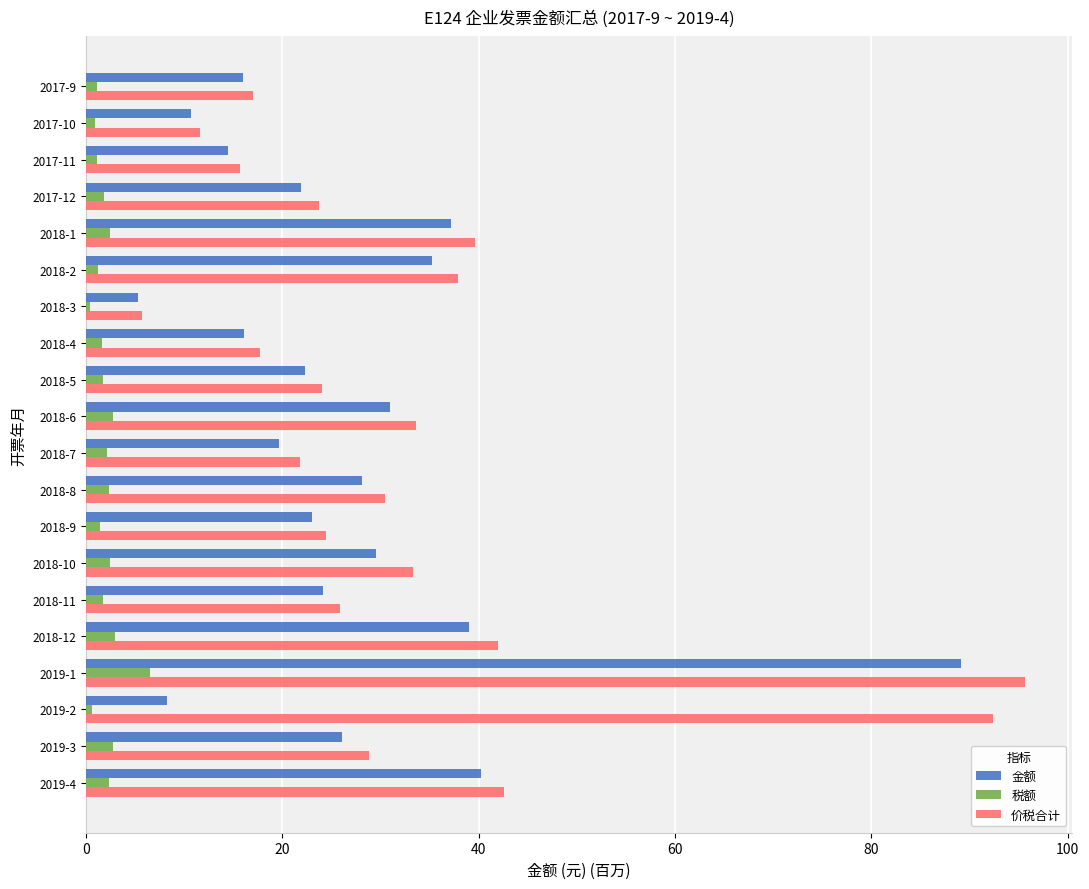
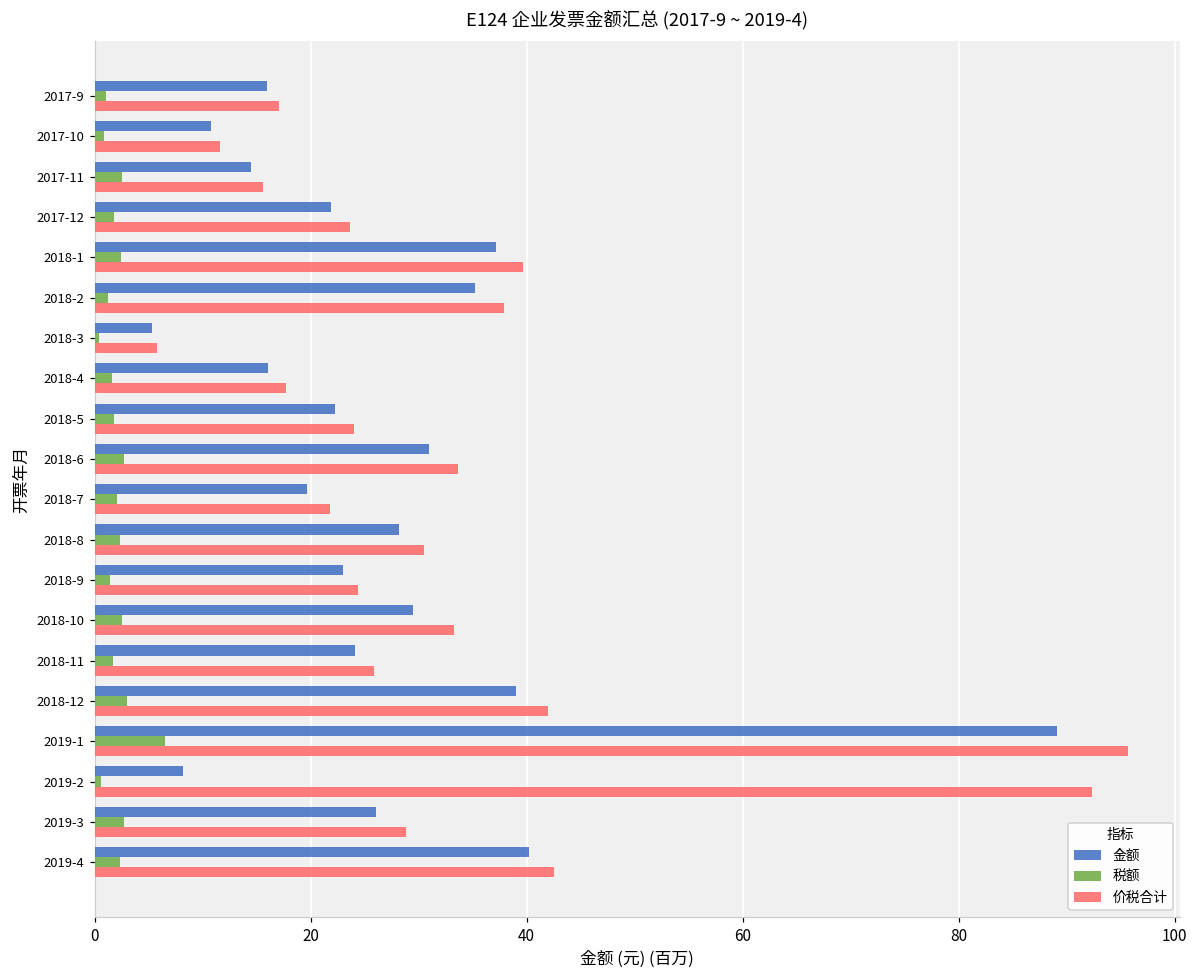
税额, 2017-11: 1 -> 3
